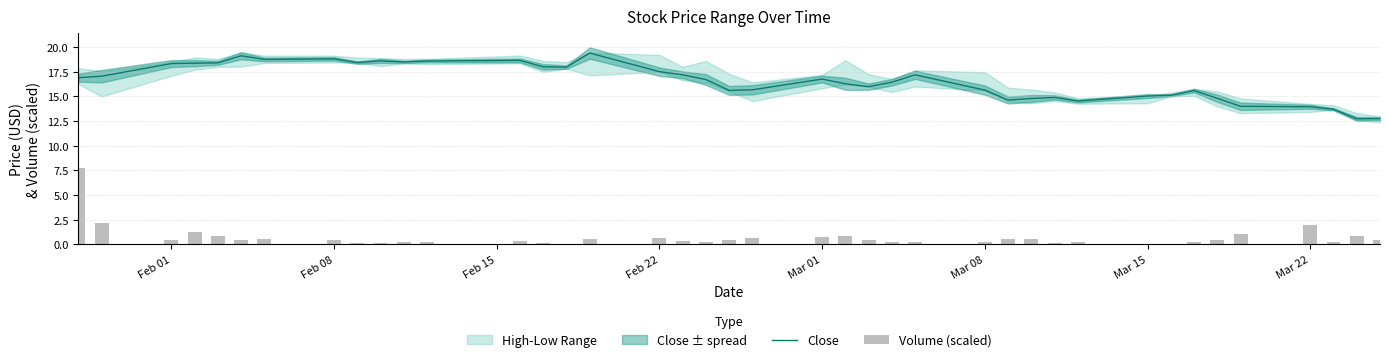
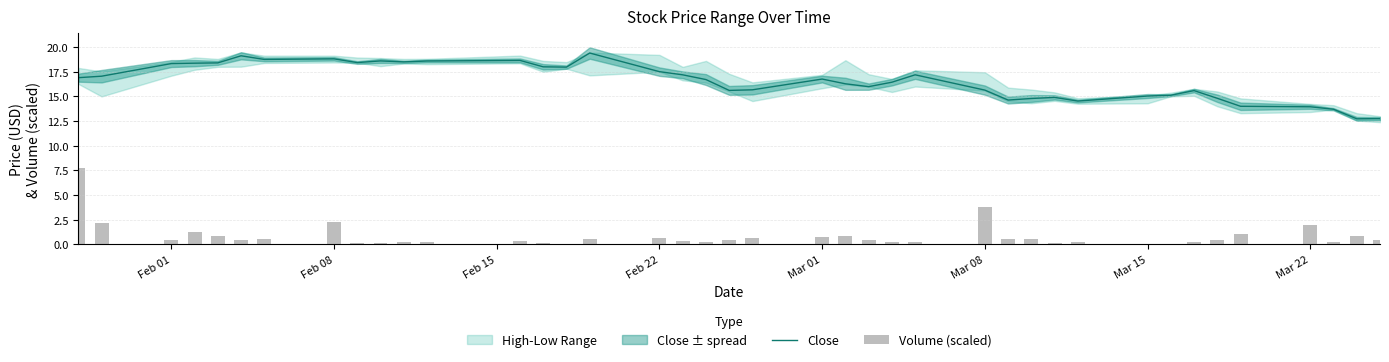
Volume (scaled), Feb 08: 0 -> 2
Volume (scaled), Mar 08: 0 -> 4
